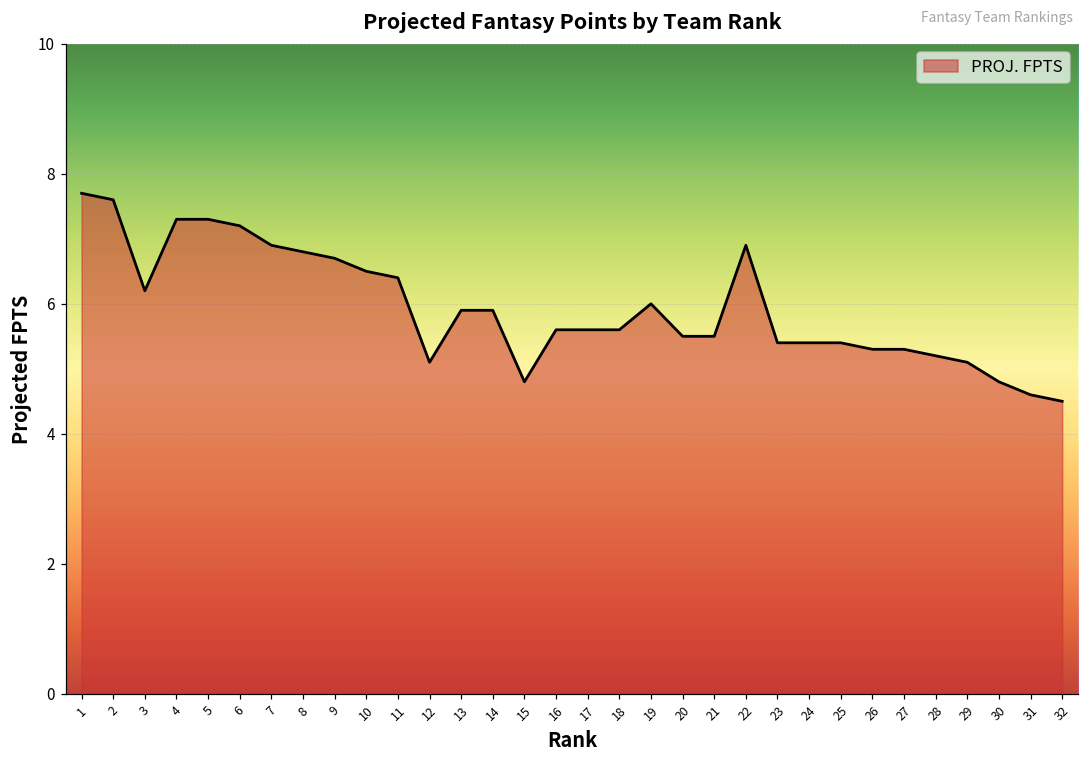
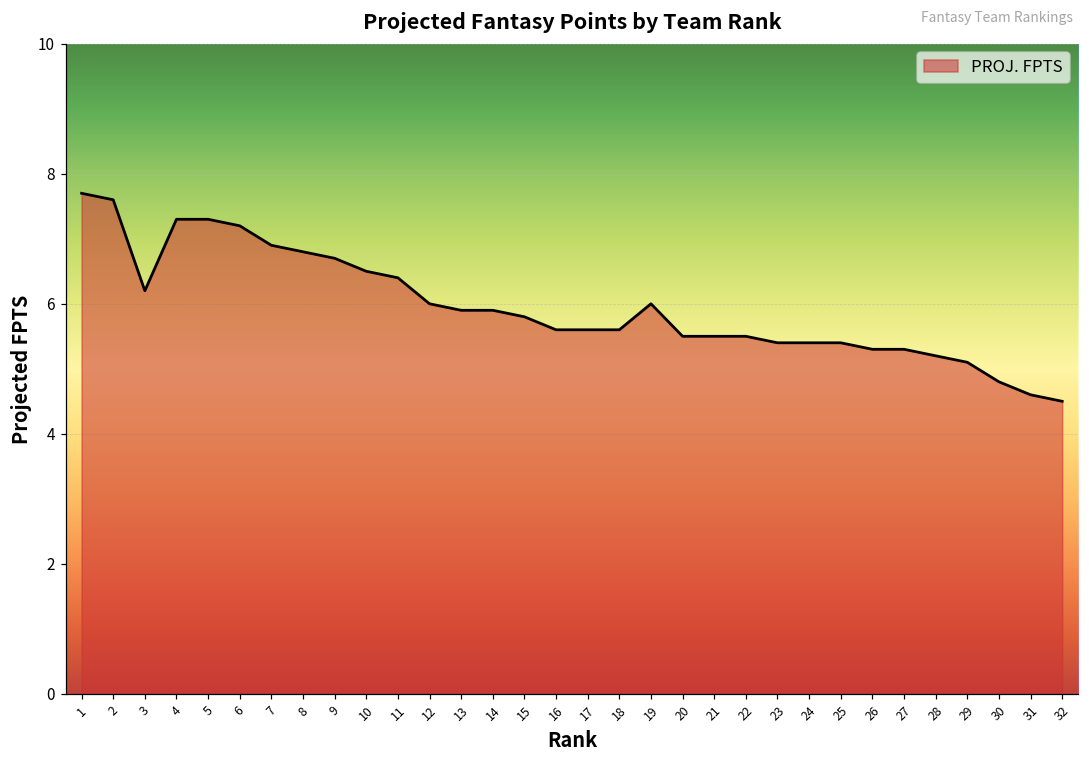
12: 5.1 -> 6.0
15: 4.8 -> 5.8
22: 6.9 -> 5.5
